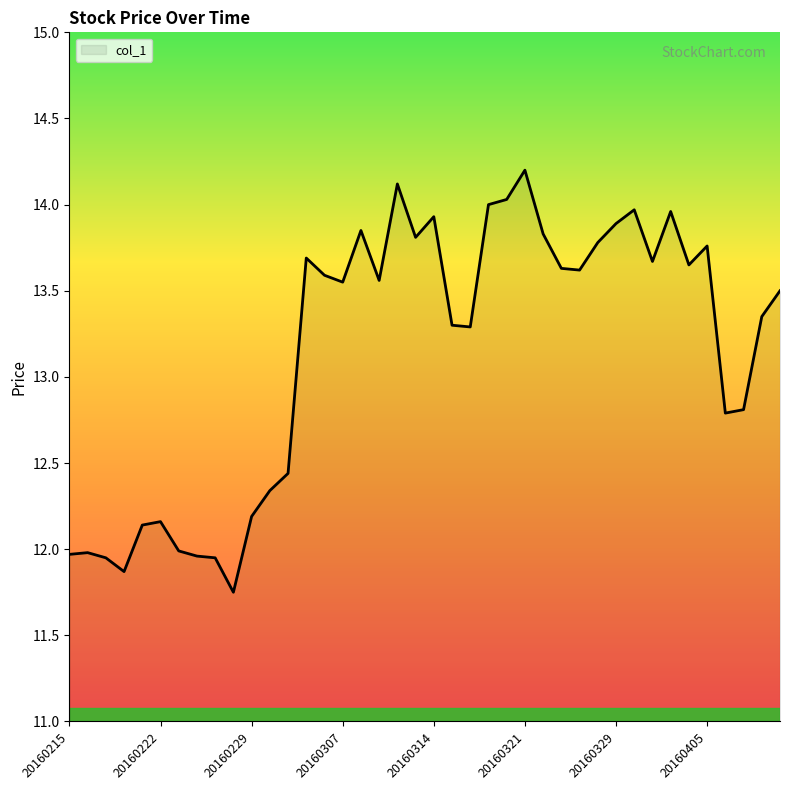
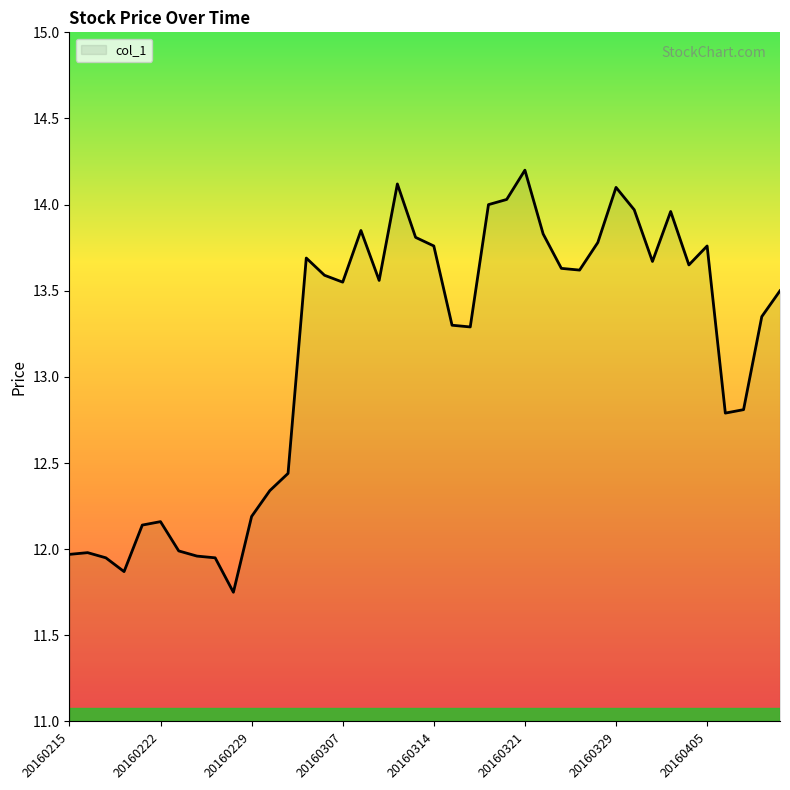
20160314: 13.93 -> 13.76
20160329: 13.89 -> 14.10
